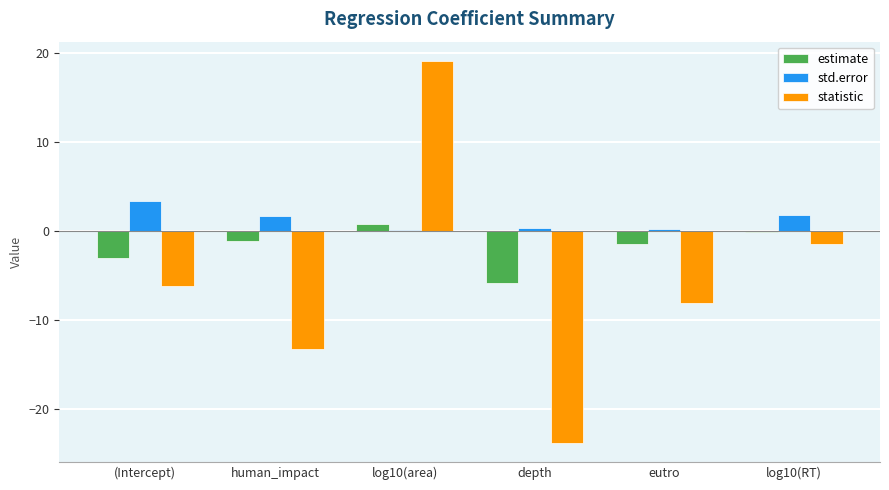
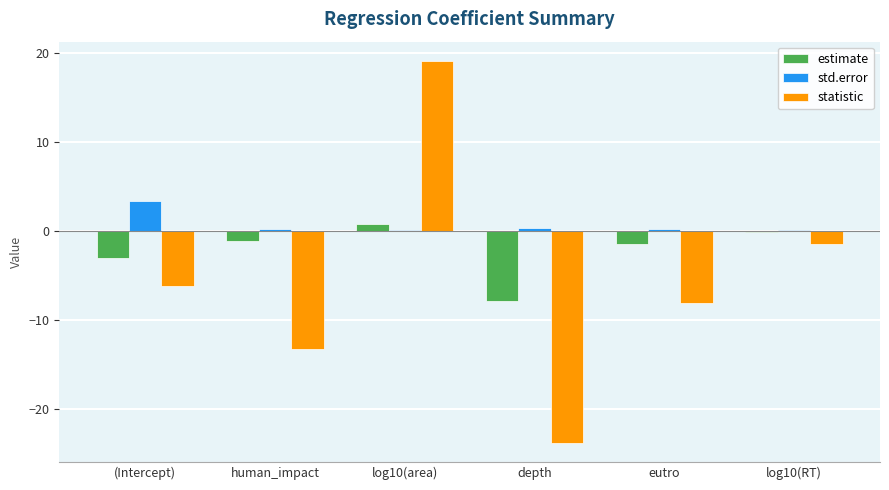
std.error, human_impact: 2 -> 0
estimate, depth: -6 -> -8
std.error, log10(RT): 2 -> 0
